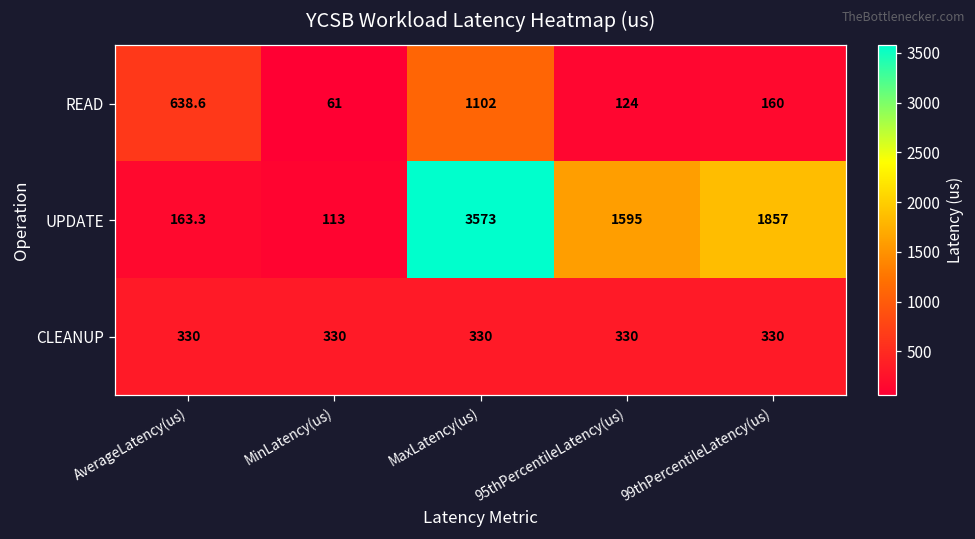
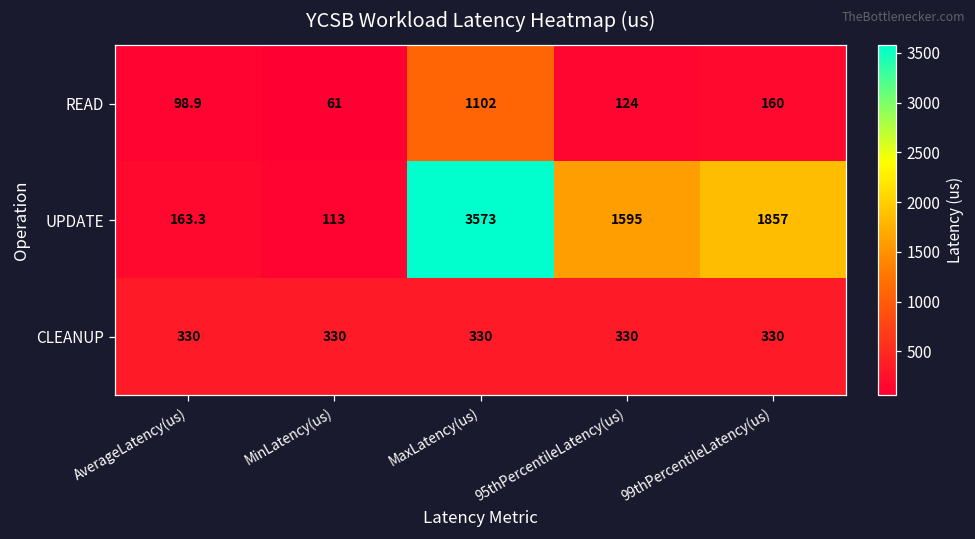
READ, AverageLatency(us): 638.6 -> 98.9
